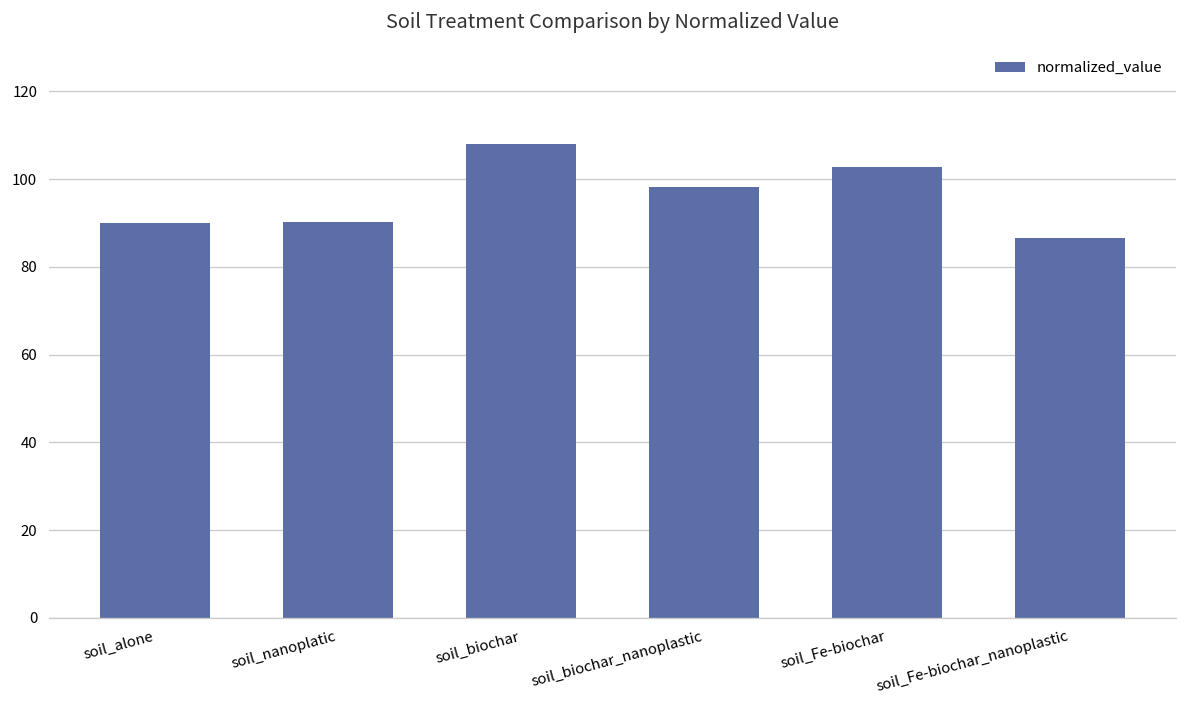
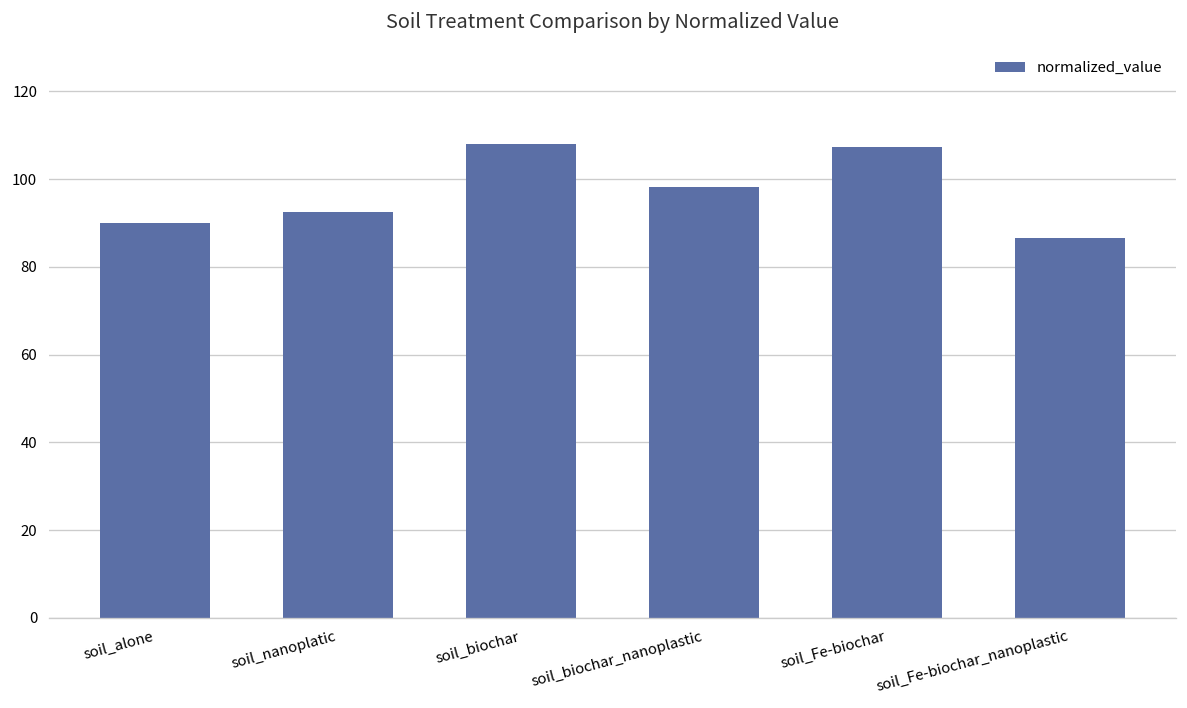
soil_nanoplatic: 90 -> 93
soil_Fe-biochar: 103 -> 107
